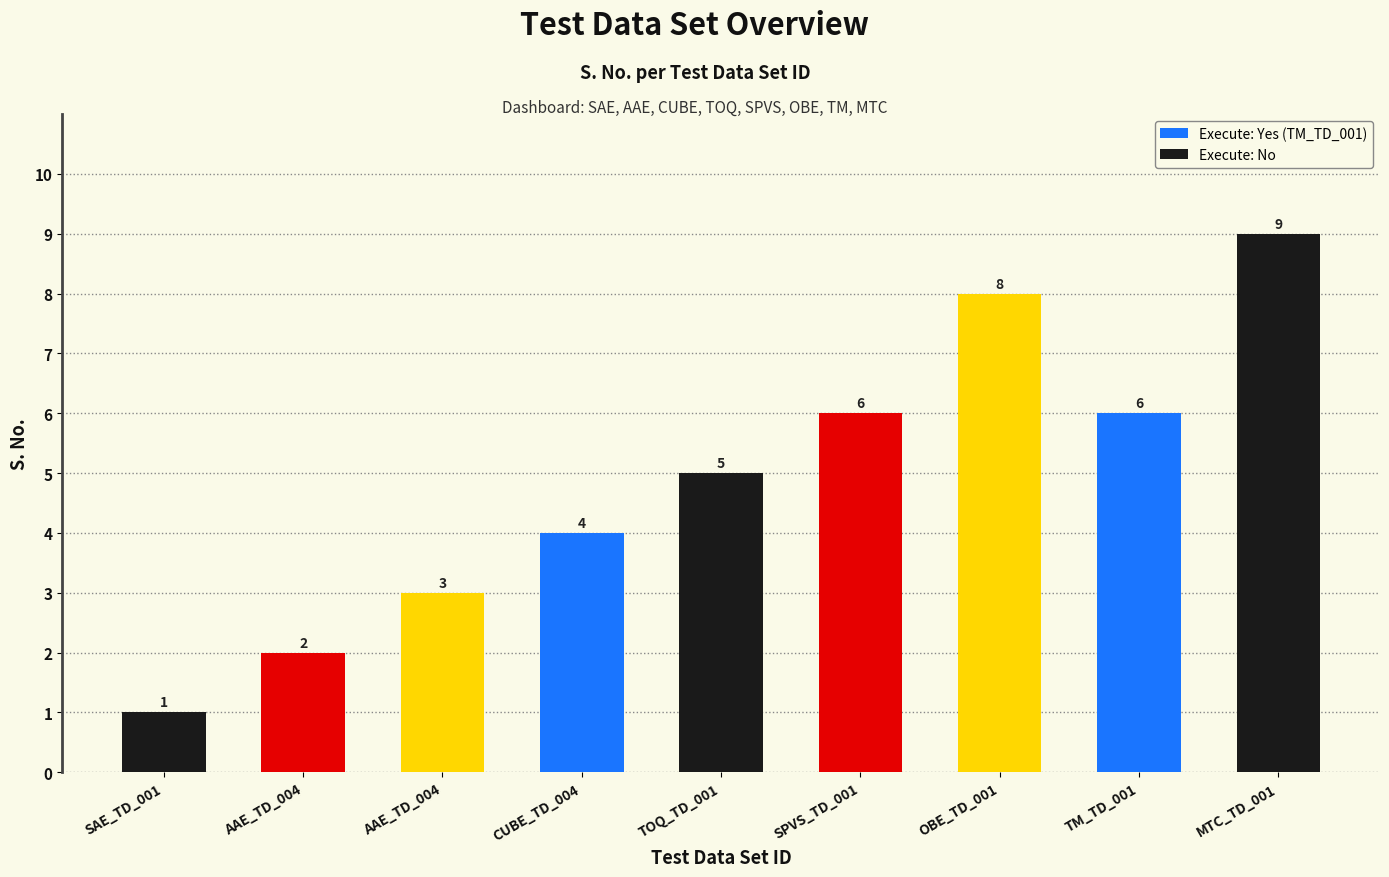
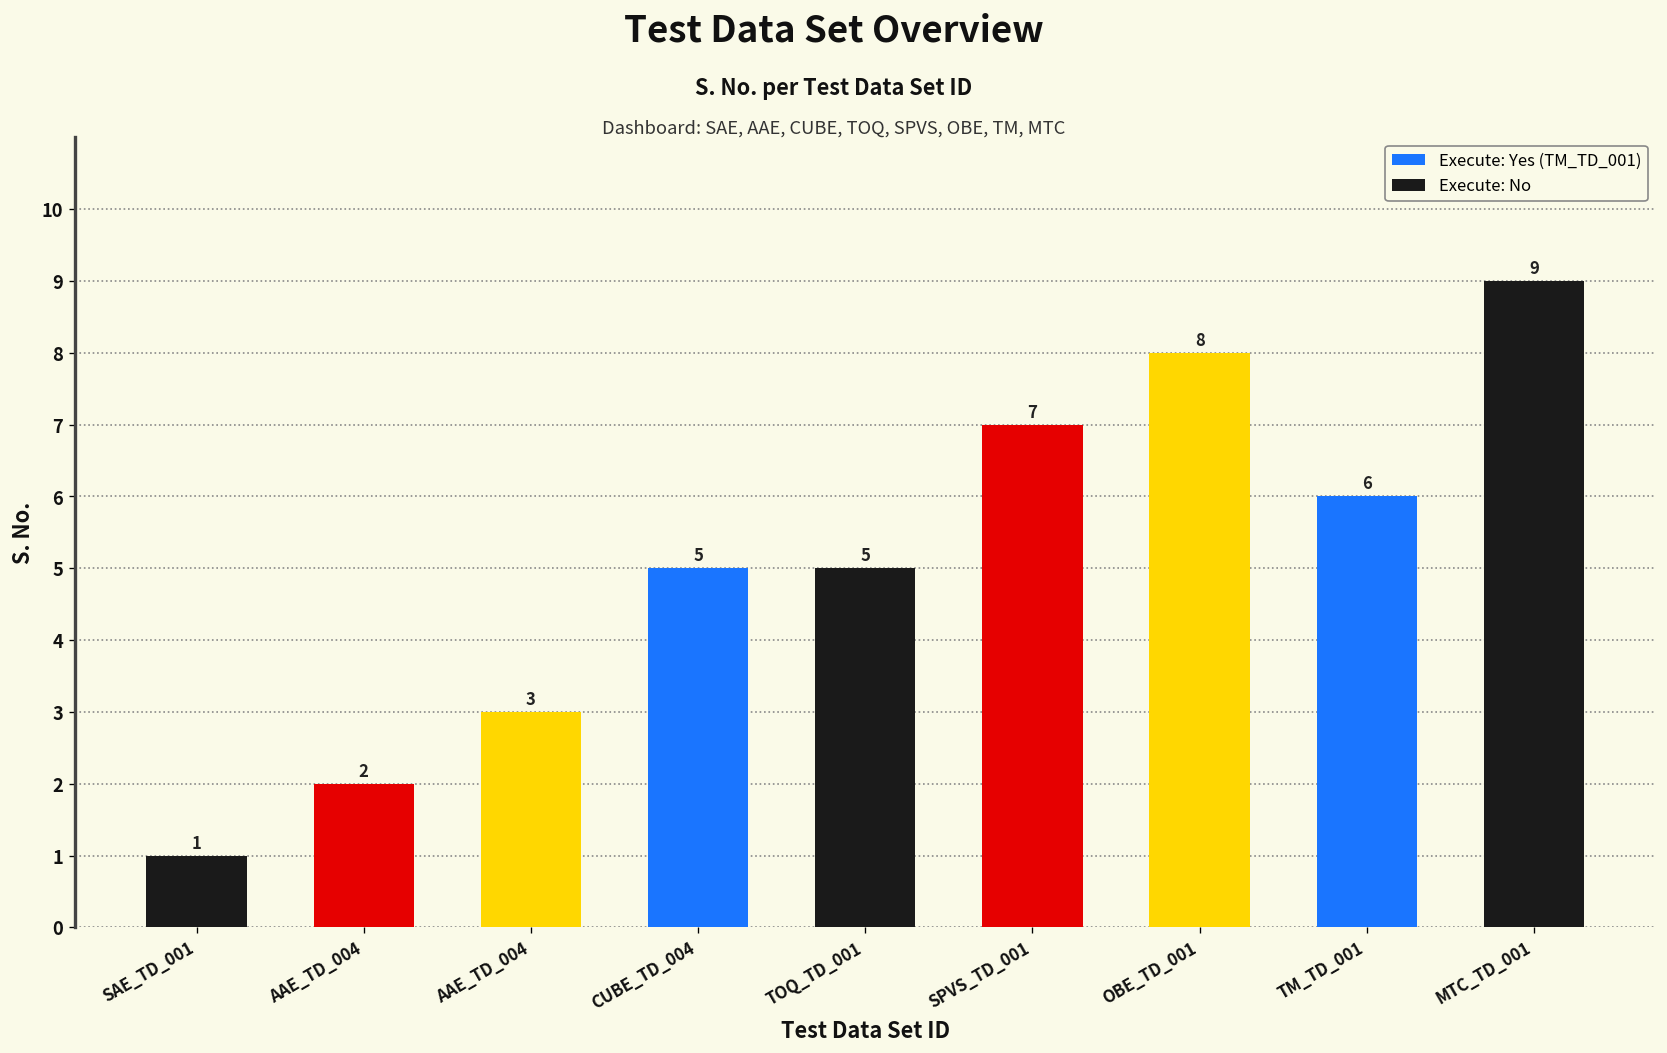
CUBE_TD_004: 4 -> 5
SPVS_TD_001: 6 -> 7
